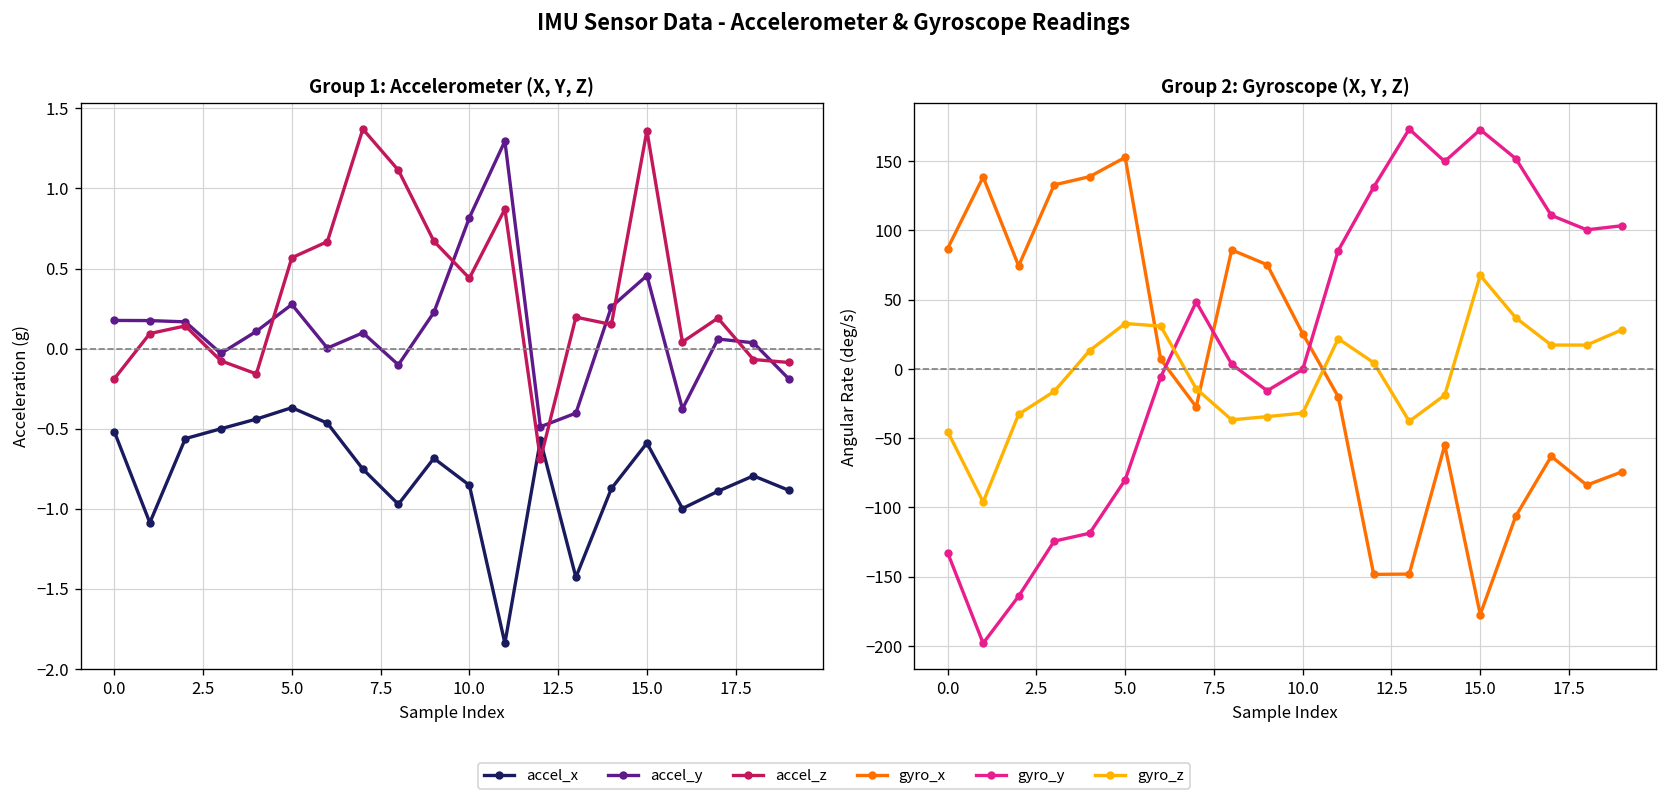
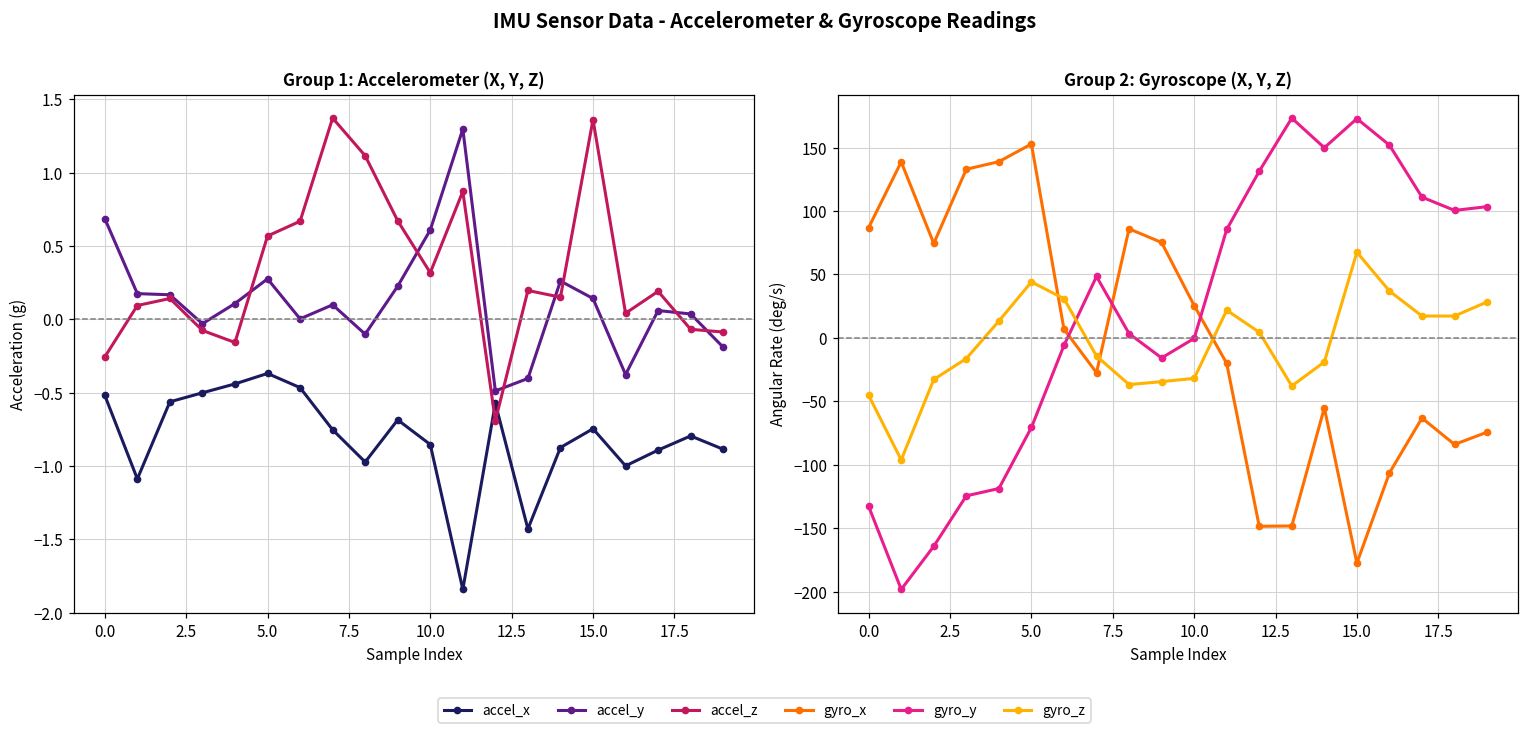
Group 1: Accelerometer (X, Y, Z), accel_y, 0.0: 0.18 -> 0.69
Group 1: Accelerometer (X, Y, Z), accel_z, 0.0: -0.19 -> -0.26
Group 1: Accelerometer (X, Y, Z), accel_y, 10.0: 0.82 -> 0.61
Group 1: Accelerometer (X, Y, Z), accel_z, 10.0: 0.44 -> 0.32
Group 1: Accelerometer (X, Y, Z), accel_x, 15.0: -0.59 -> -0.75
Group 1: Accelerometer (X, Y, Z), accel_y, 15.0: 0.46 -> 0.14
Group 2: Gyroscope (X, Y, Z), gyro_y, 5.0: -80 -> -71
Group 2: Gyroscope (X, Y, Z), gyro_z, 5.0: 33 -> 44
